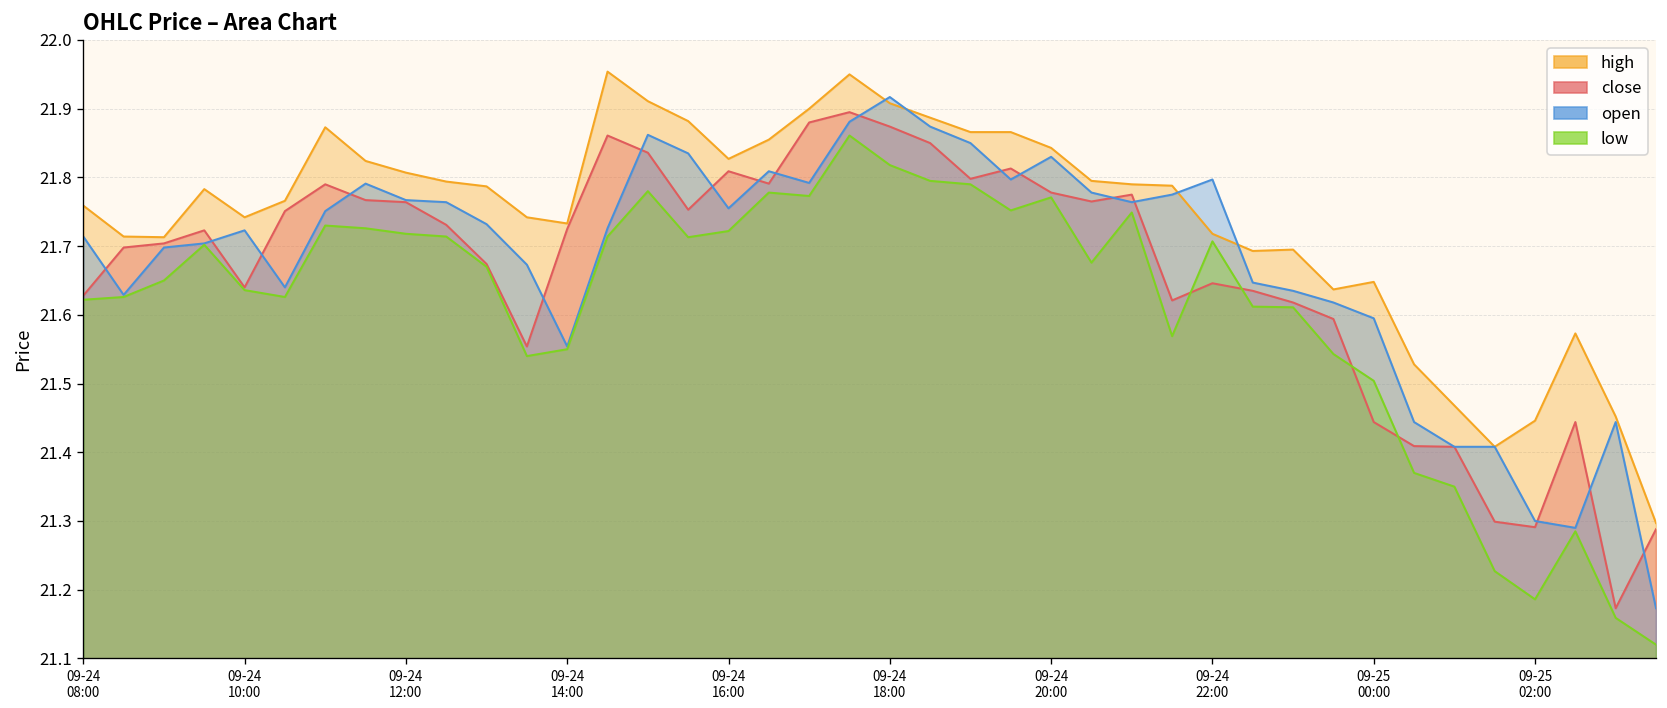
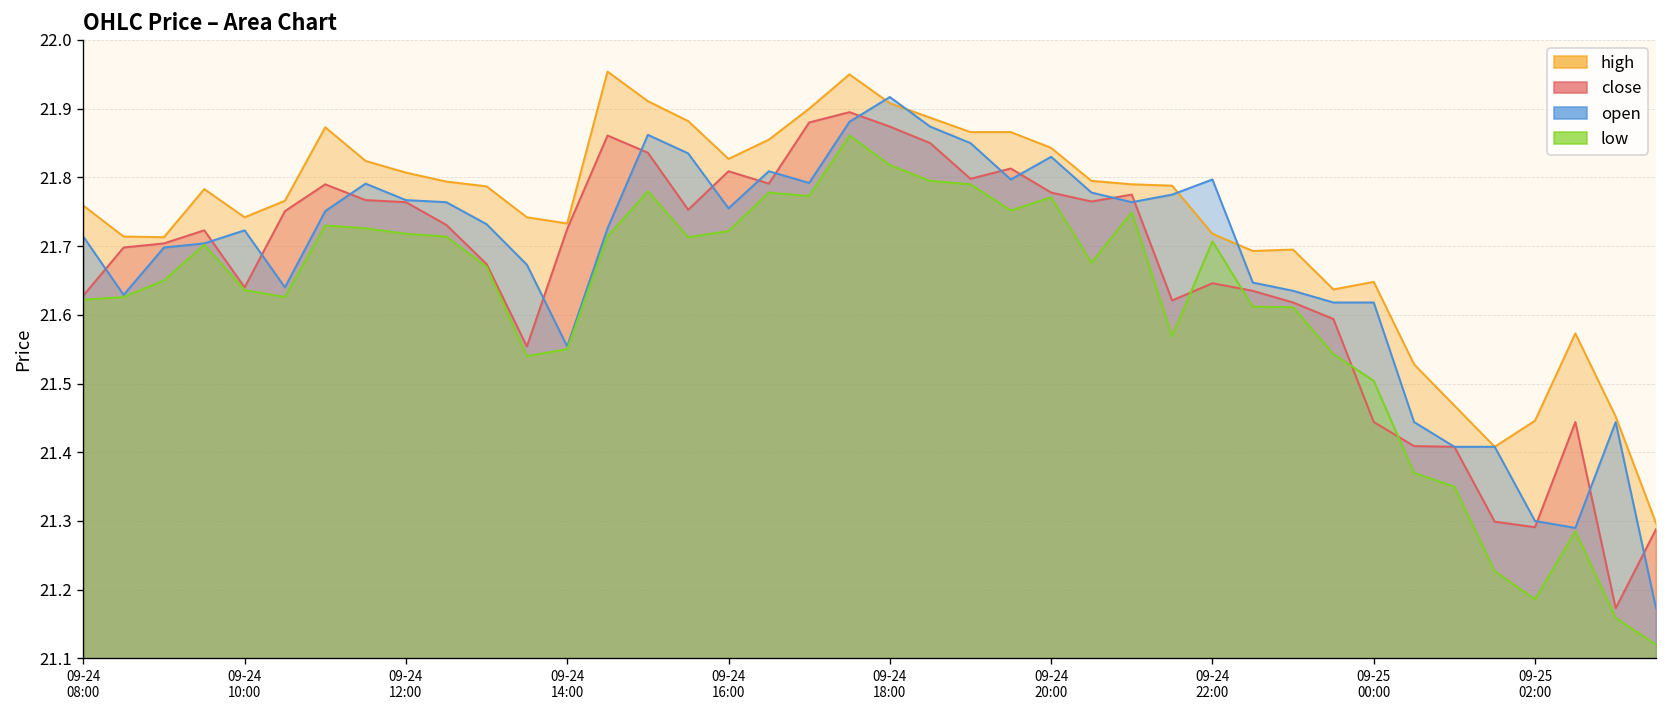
open, 09-25 00:00: 21.60 -> 21.62
